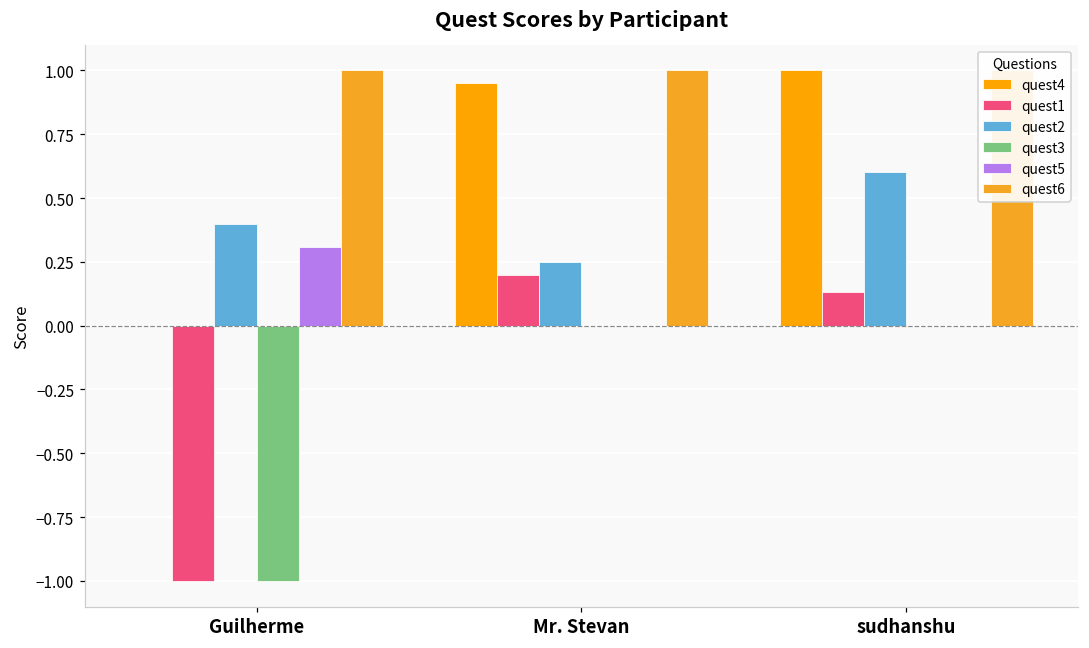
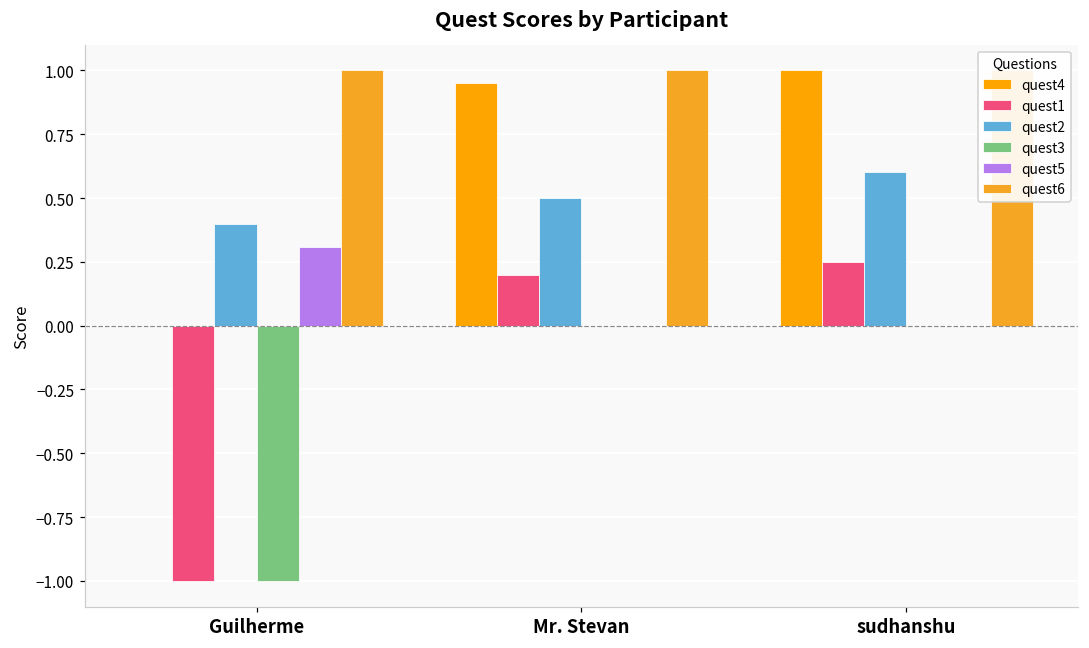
quest2, Mr. Stevan: 0.25 -> 0.50
quest1, sudhanshu: 0.13 -> 0.25
